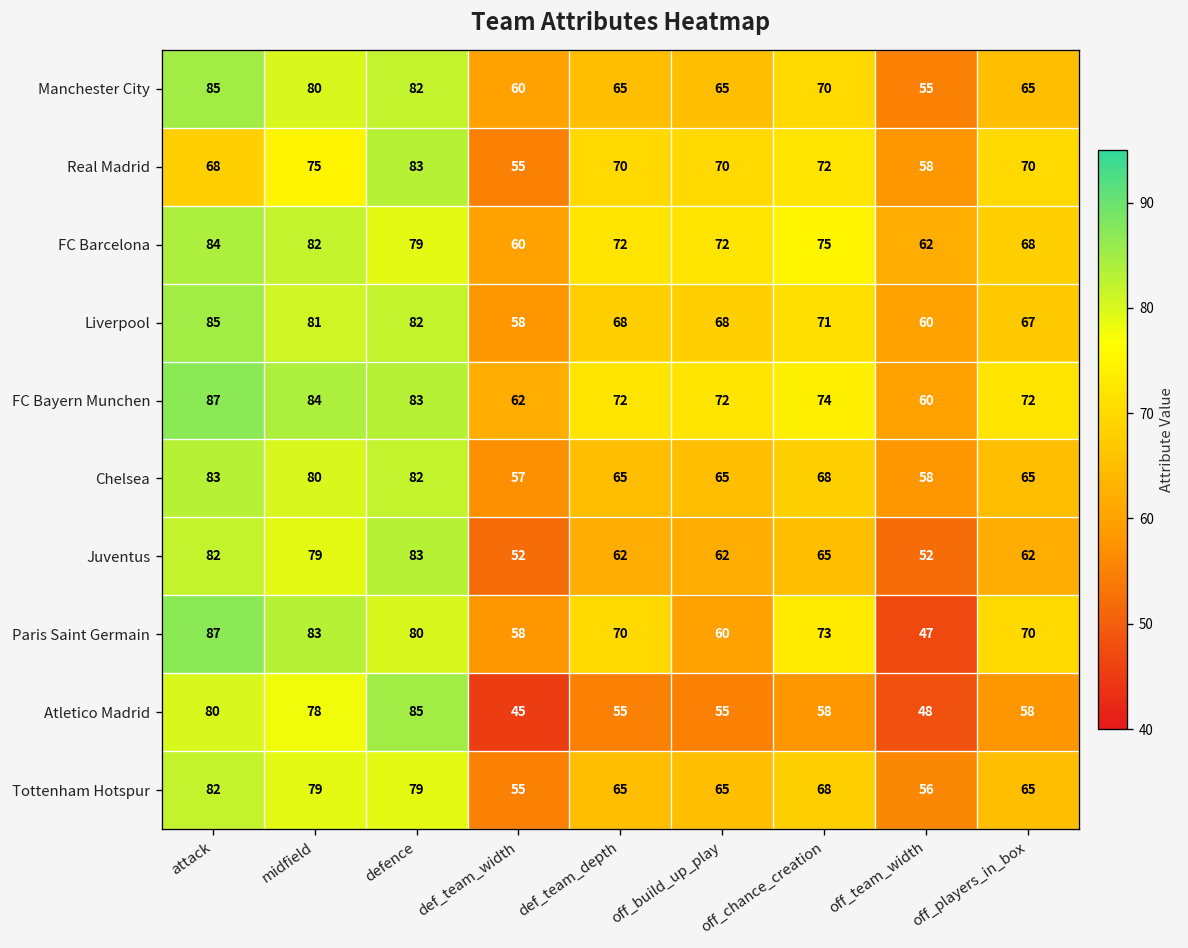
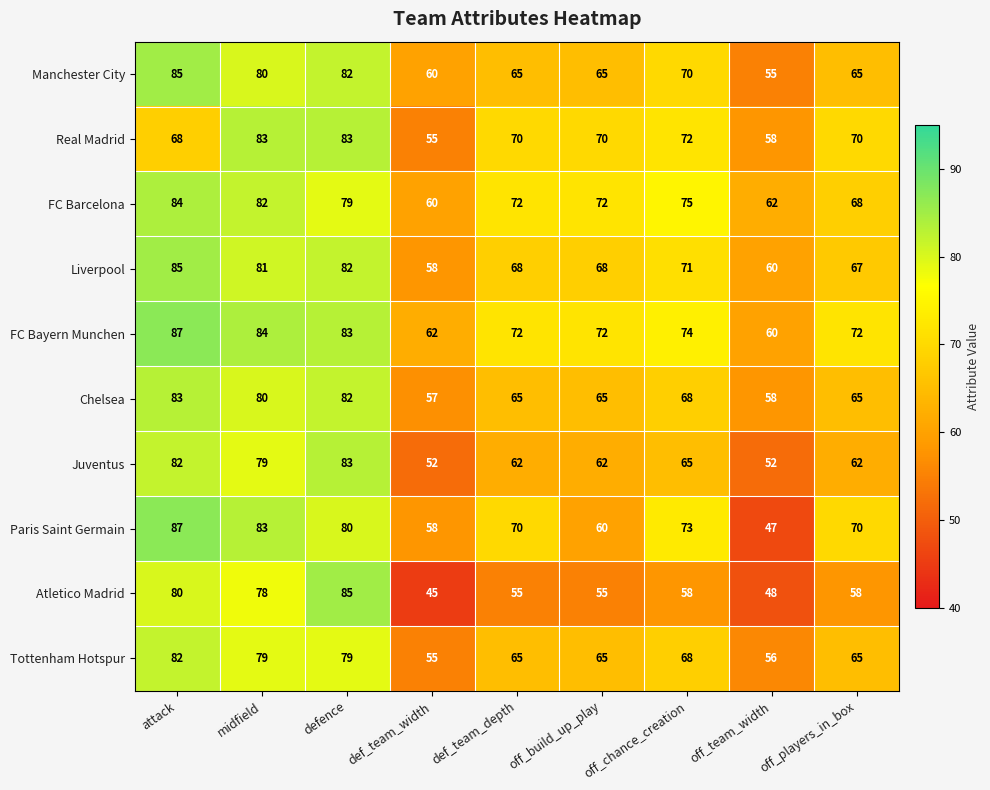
Real Madrid, midfield: 75 -> 83
